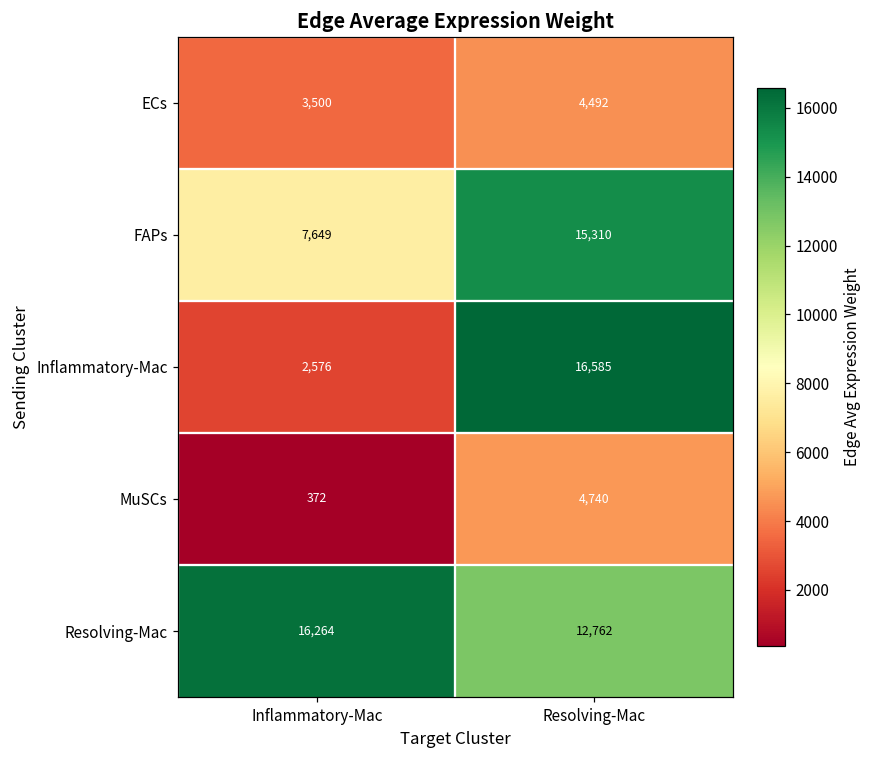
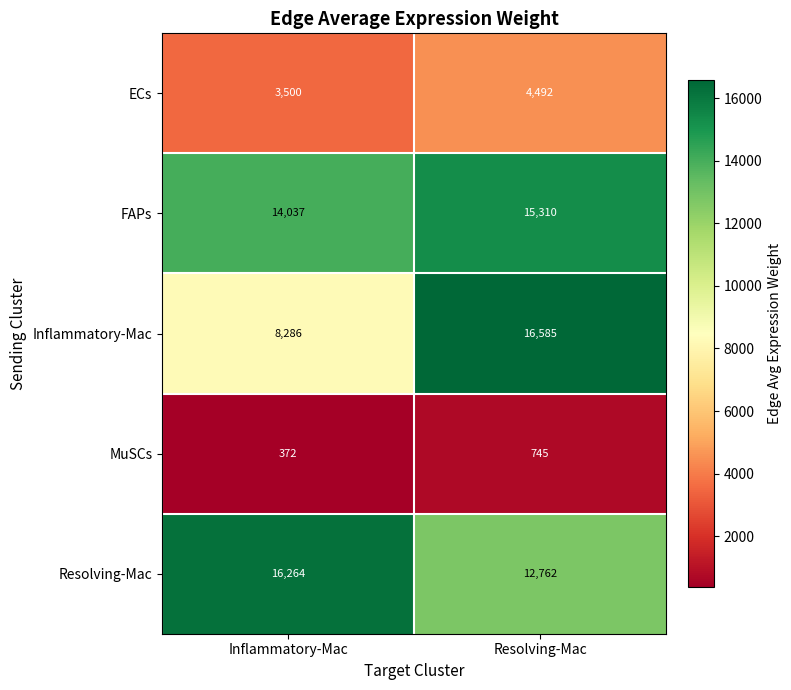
FAPs, Inflammatory-Mac: 7,649 -> 14,037
Inflammatory-Mac, Inflammatory-Mac: 2,576 -> 8,286
MuSCs, Resolving-Mac: 4,740 -> 745
